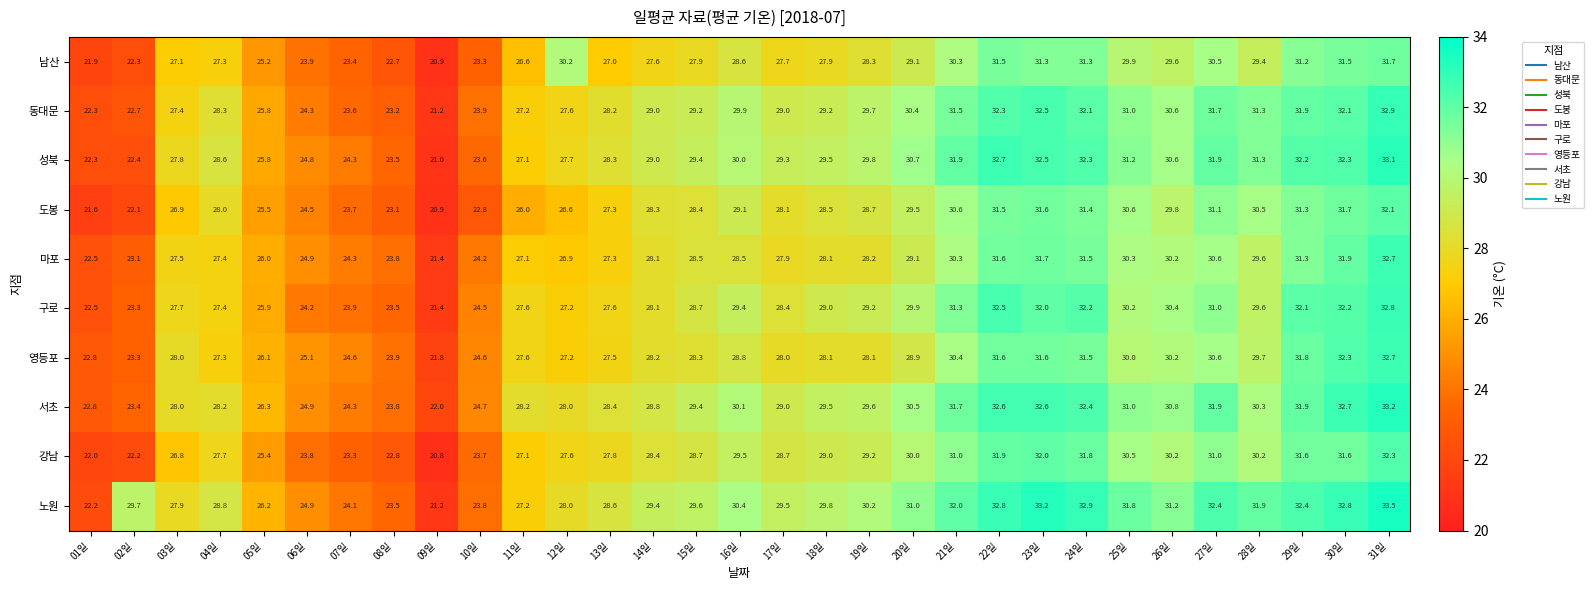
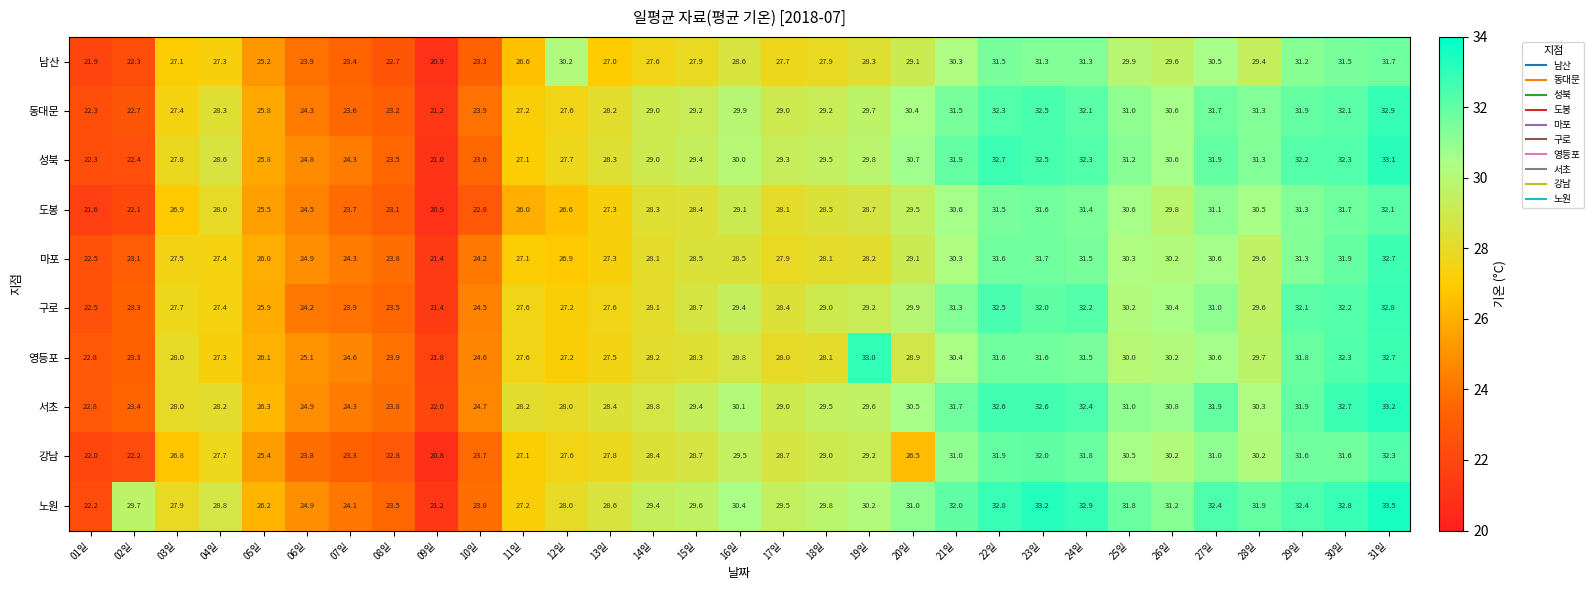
영등포, 19일: 28.1 -> 33.0
강남, 20일: 30.0 -> 26.5
